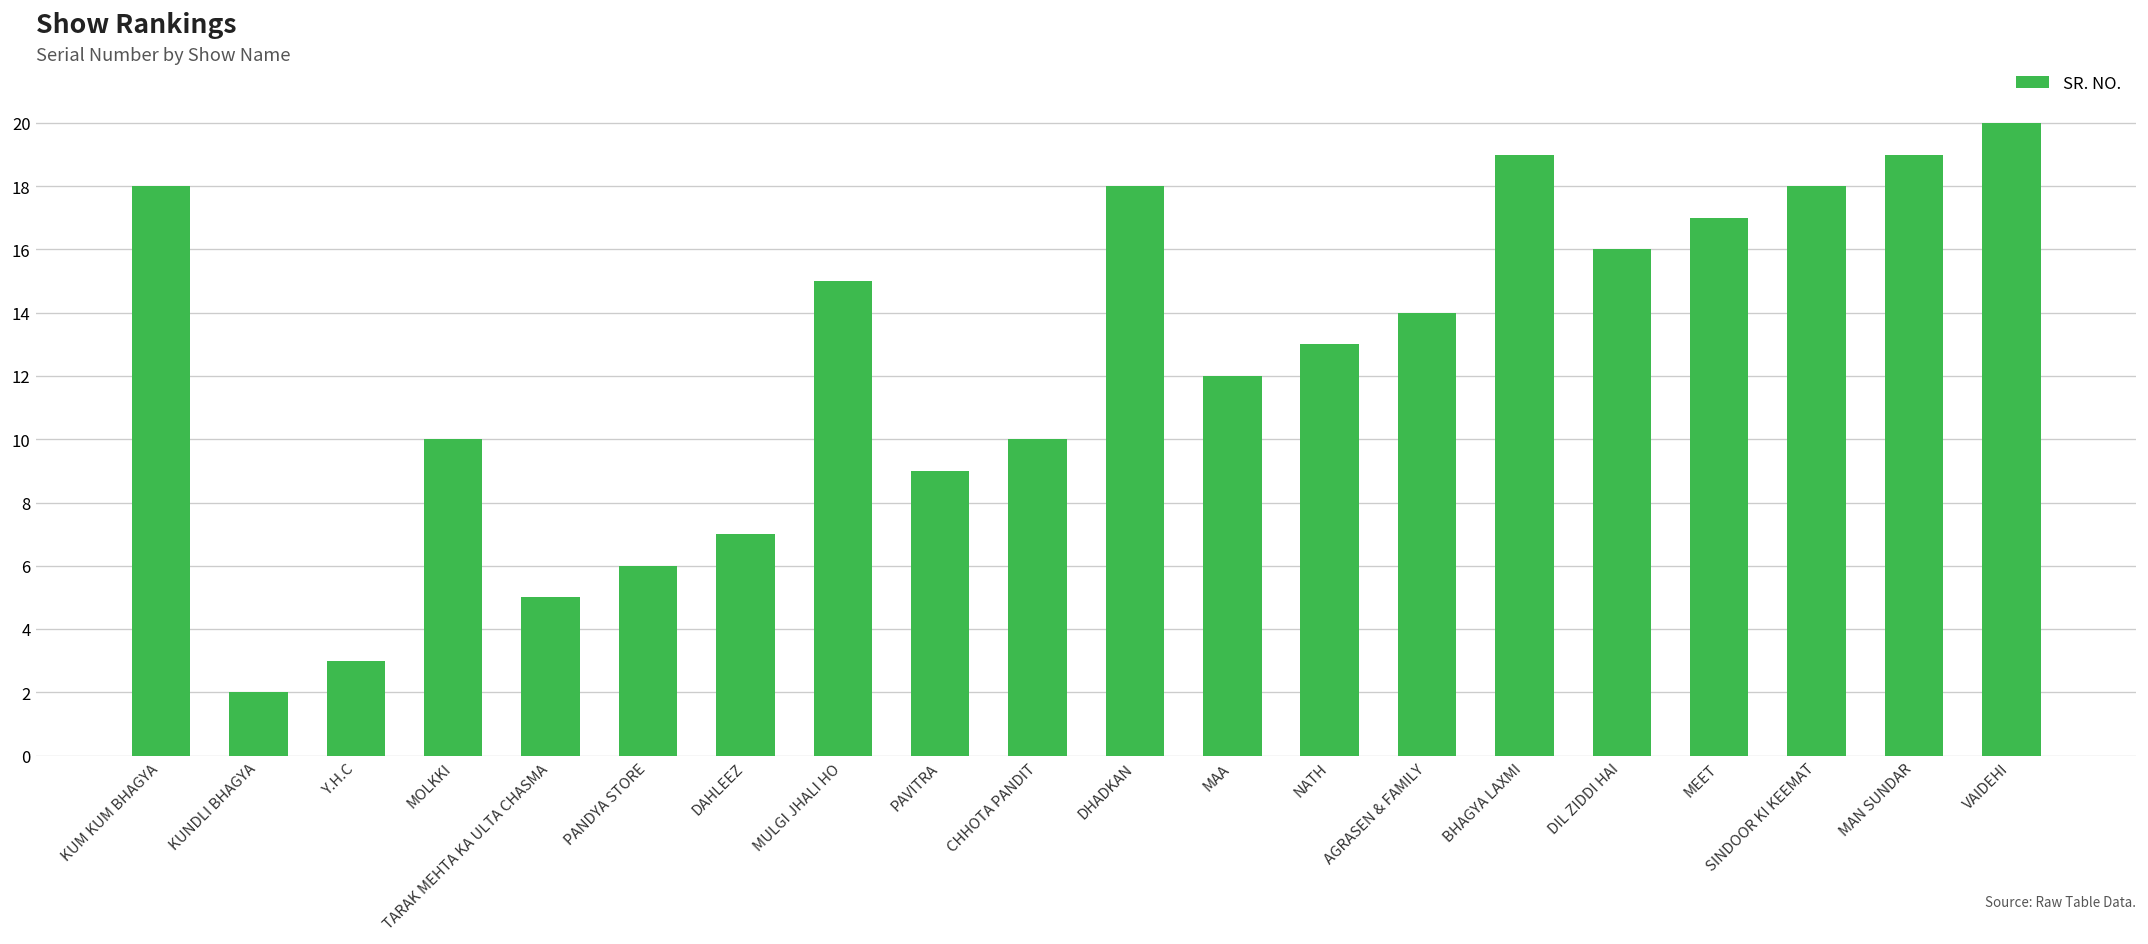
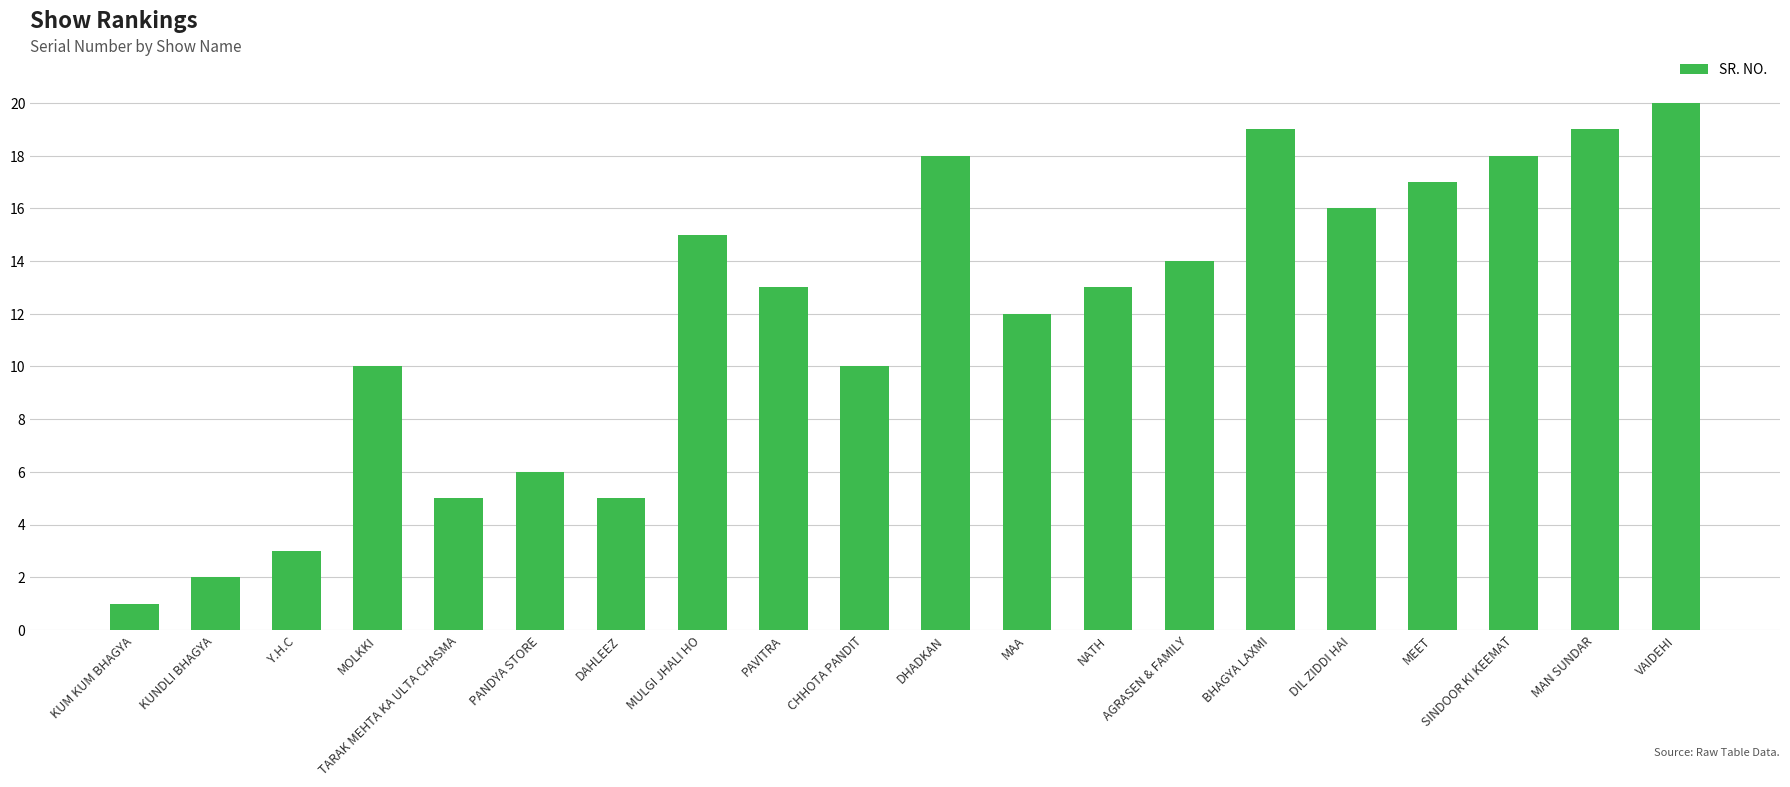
KUM KUM BHAGYA: 18 -> 1
DAHLEEZ: 7 -> 5
PAVITRA: 9 -> 13
